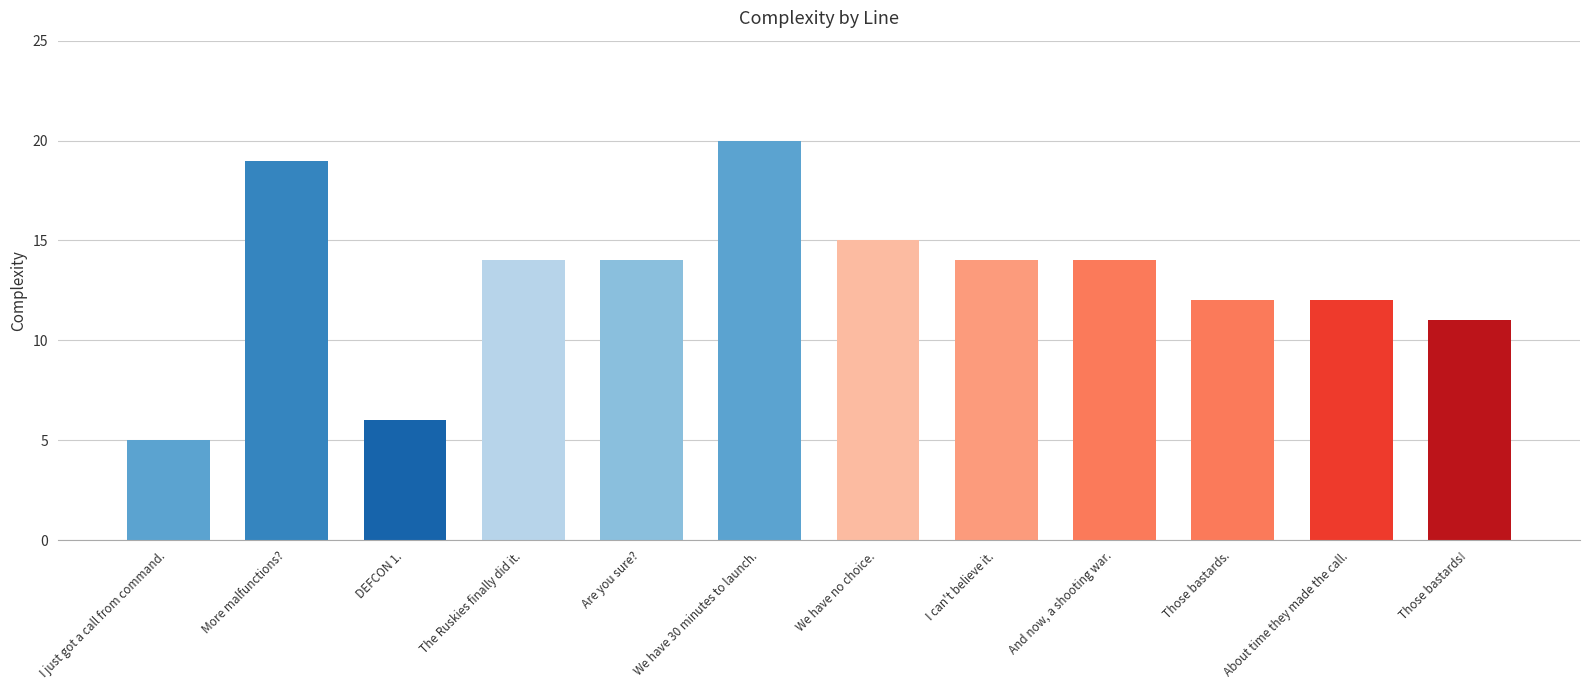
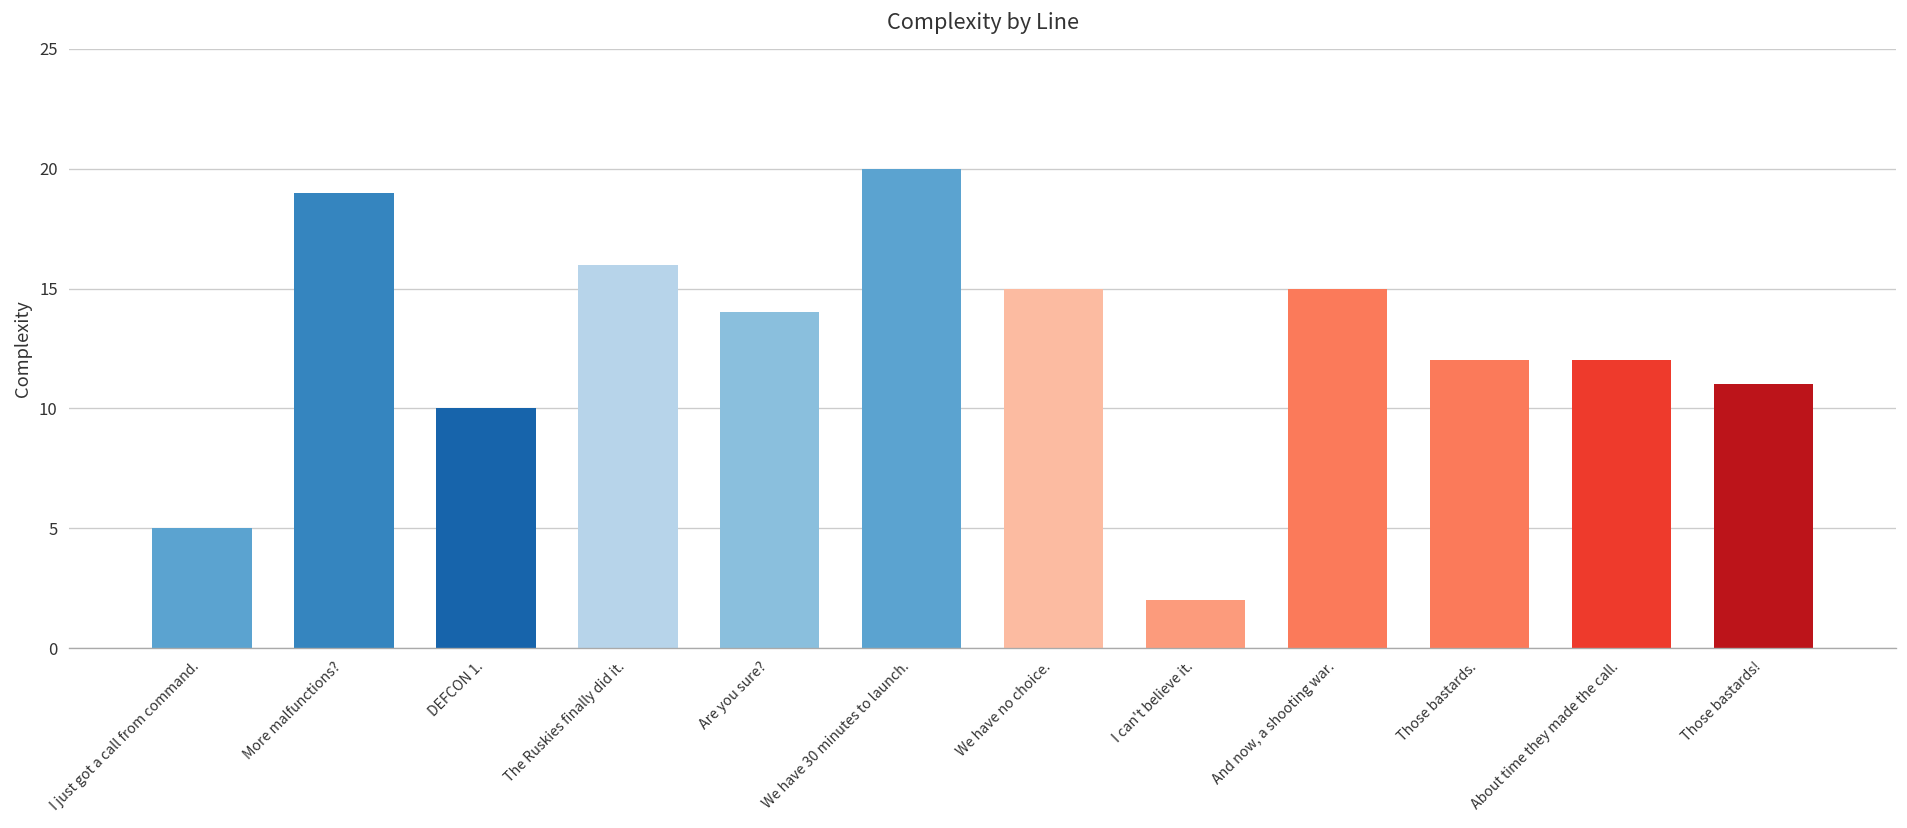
DEFCON 1.: 6 -> 10
The Ruskies finally did it.: 14 -> 16
I can't believe it.: 14 -> 2
And now, a shooting war.: 14 -> 15
